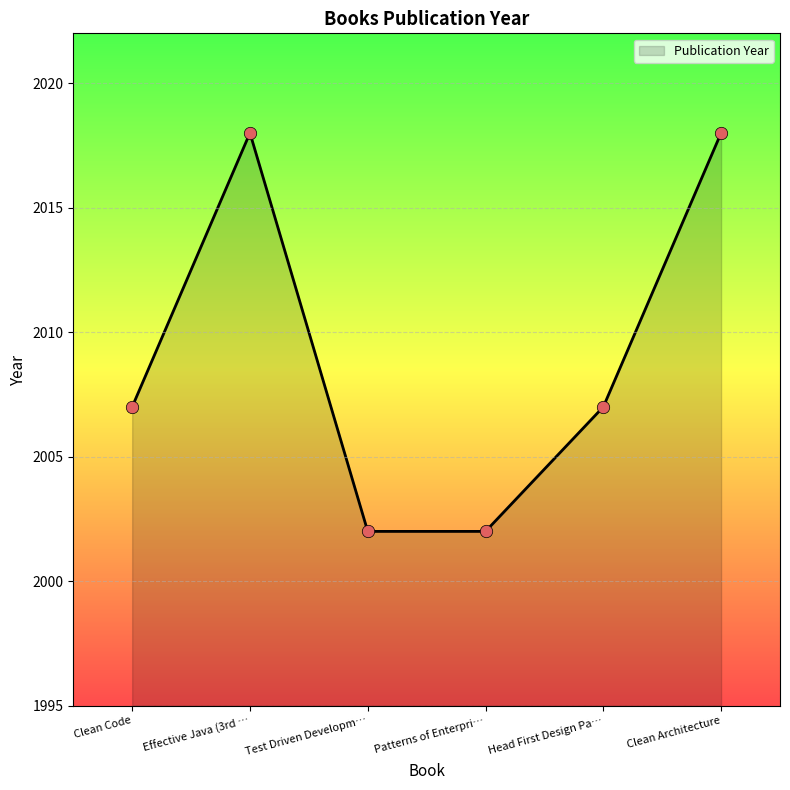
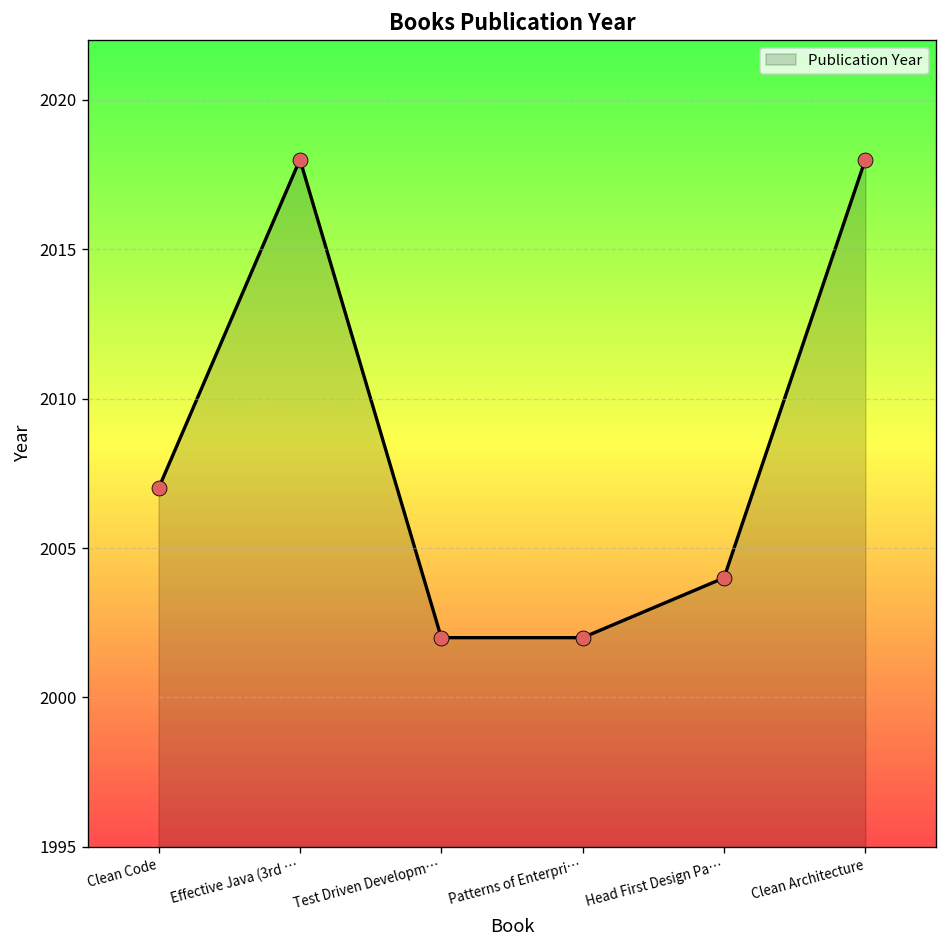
Head First Design Pa…: 2007 -> 2004
